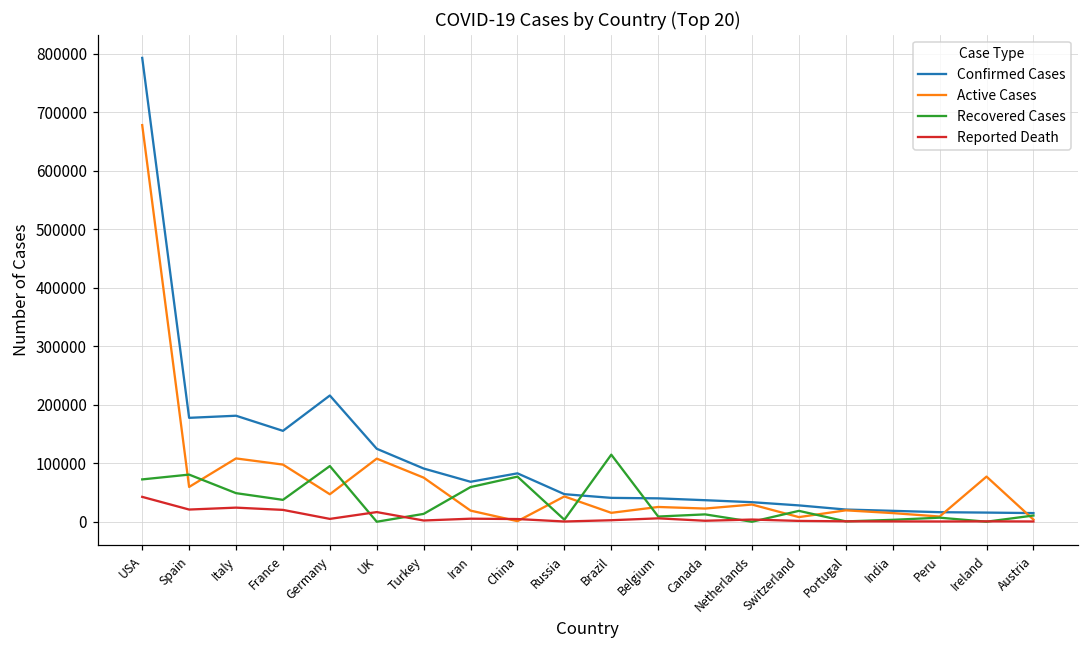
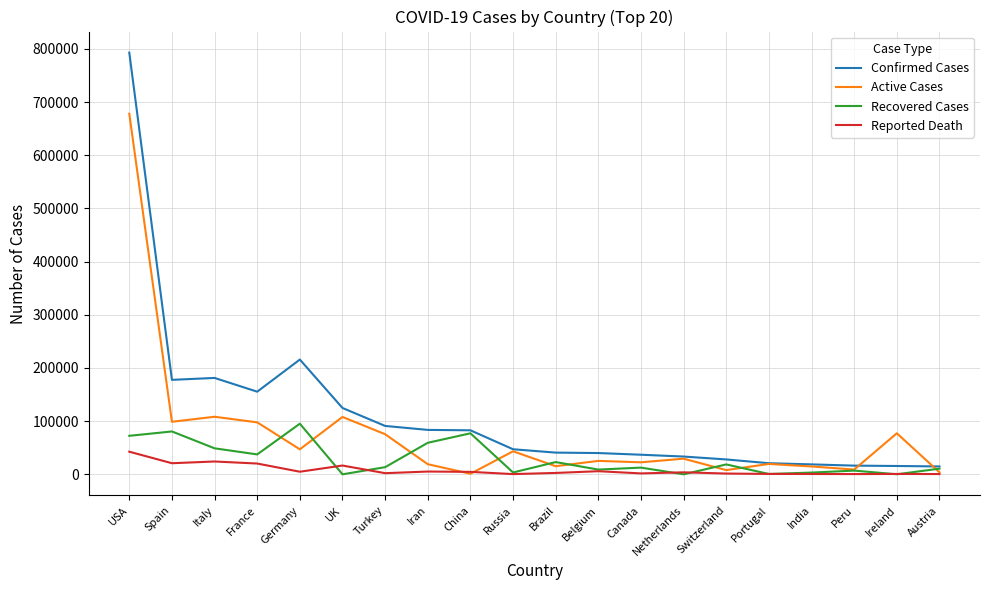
Active Cases, Spain: 60000 -> 100000
Confirmed Cases, Iran: 70000 -> 80000
Recovered Cases, Brazil: 110000 -> 20000
